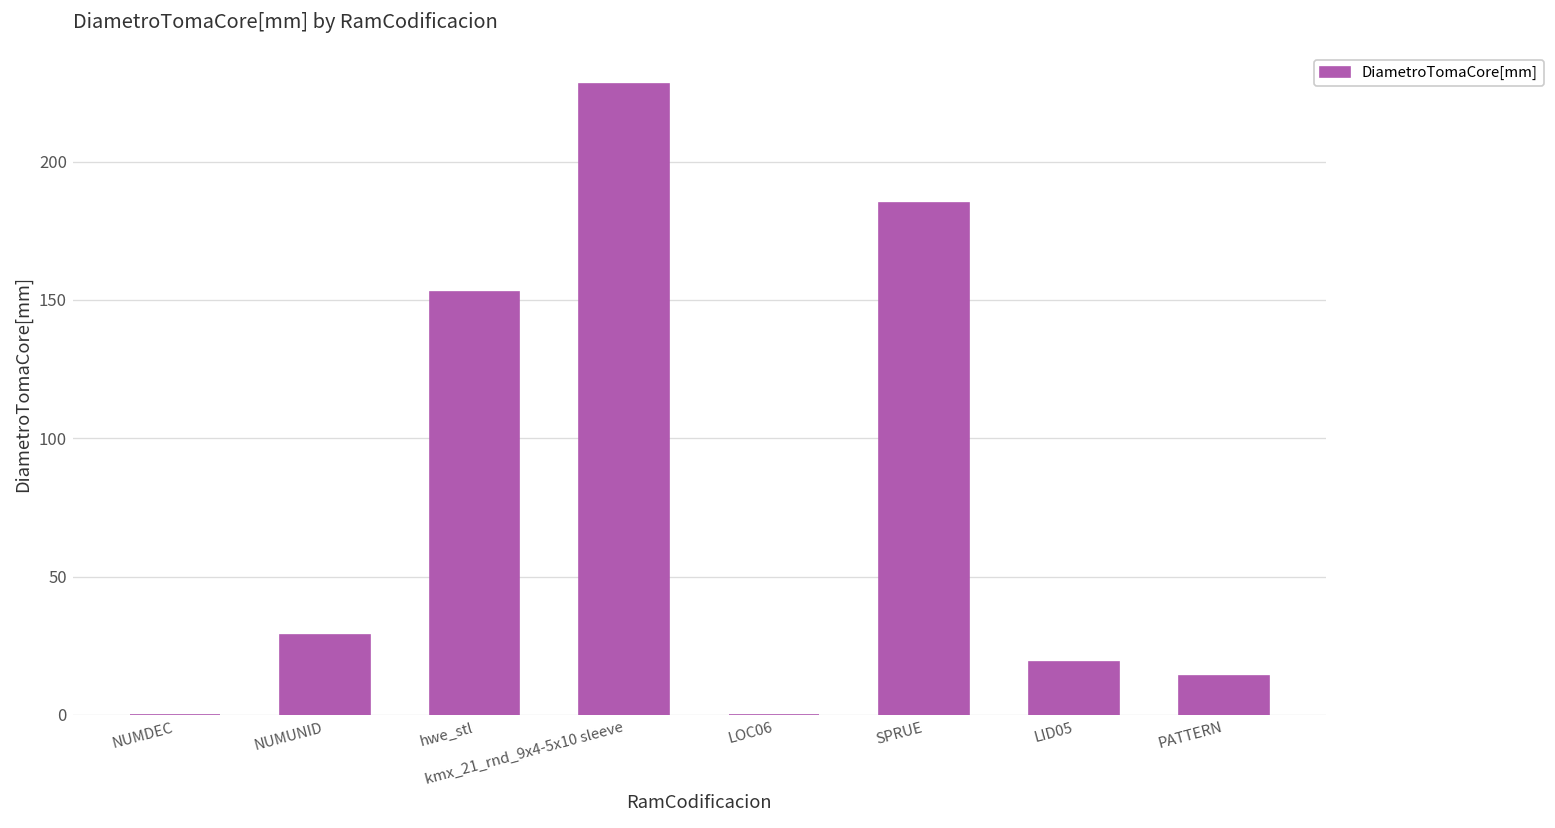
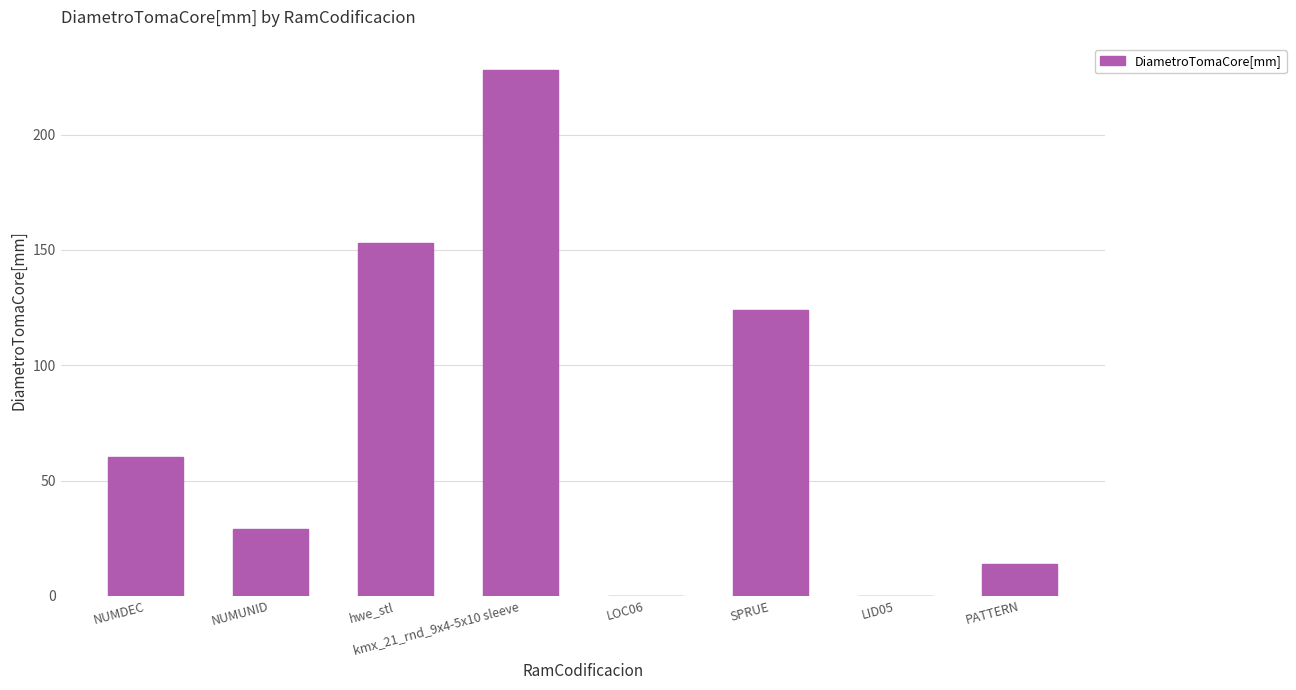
NUMDEC: 0 -> 60
SPRUE: 185 -> 124
LID05: 19 -> 0
